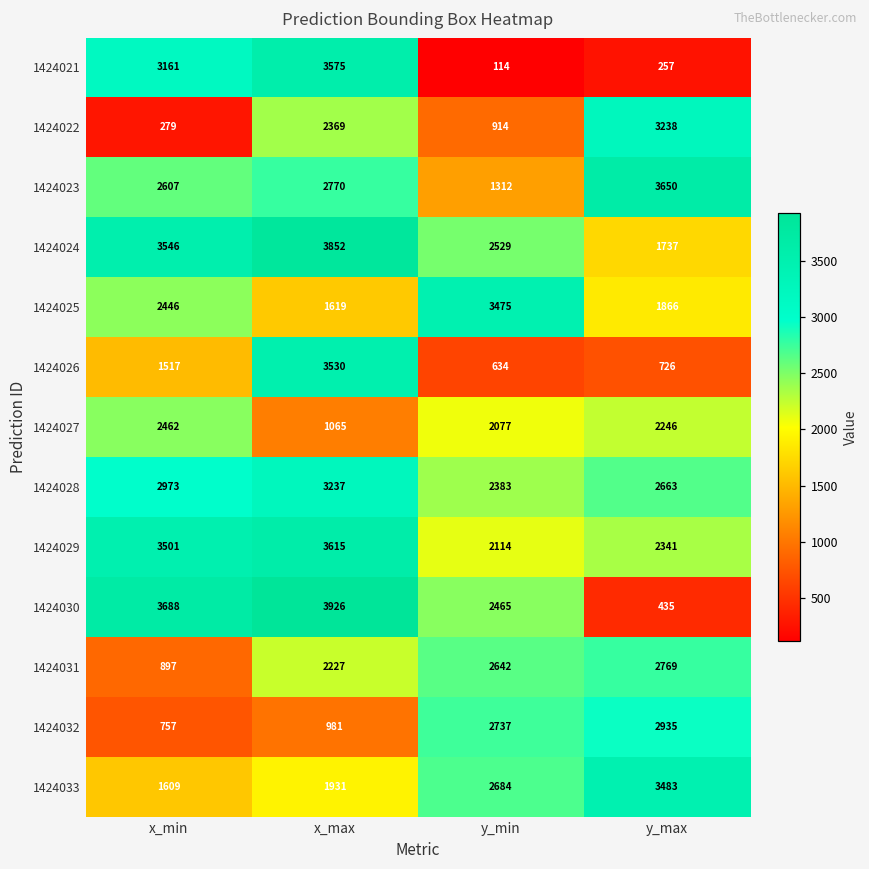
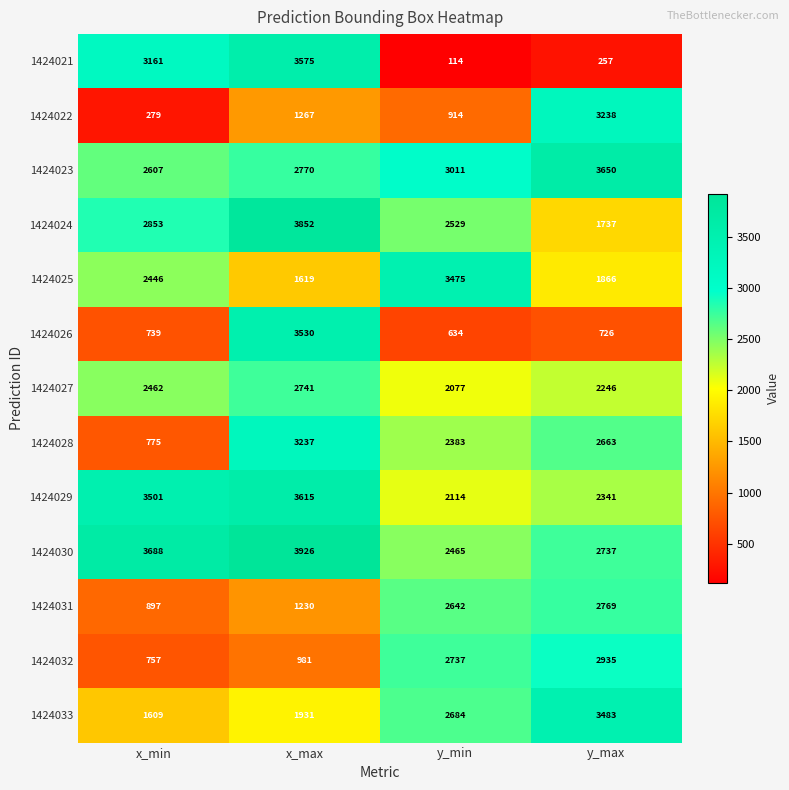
1424022, x_max: 2369 -> 1267
1424023, y_min: 1312 -> 3011
1424024, x_min: 3546 -> 2853
1424026, x_min: 1517 -> 739
1424027, x_max: 1065 -> 2741
1424028, x_min: 2973 -> 775
1424030, y_max: 435 -> 2737
1424031, x_max: 2227 -> 1230
